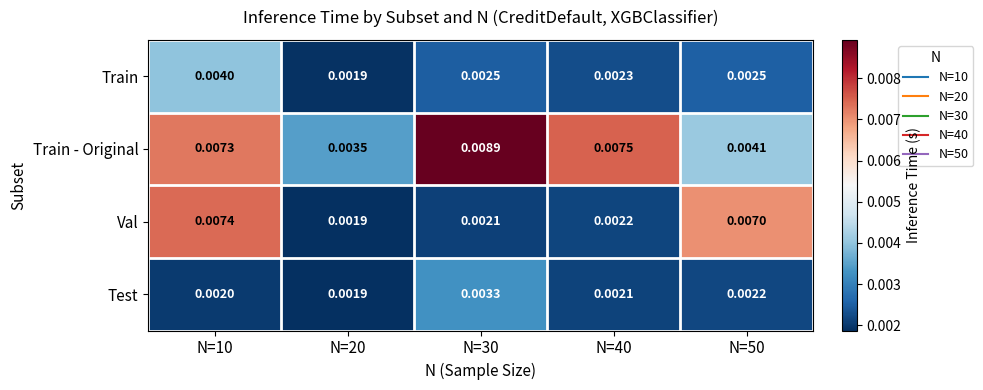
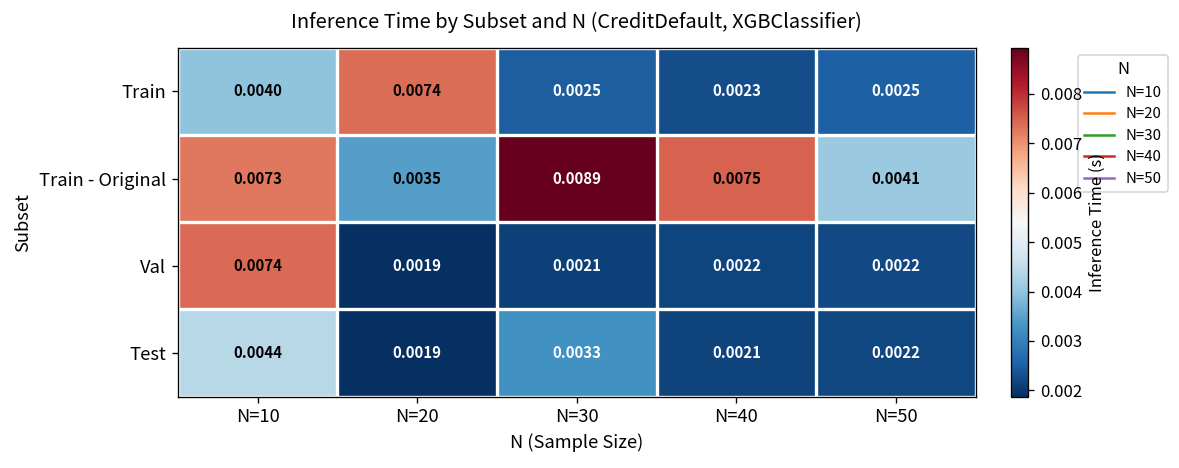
Train, N=20: 0.0019 -> 0.0074
Val, N=50: 0.0070 -> 0.0022
Test, N=10: 0.0020 -> 0.0044
